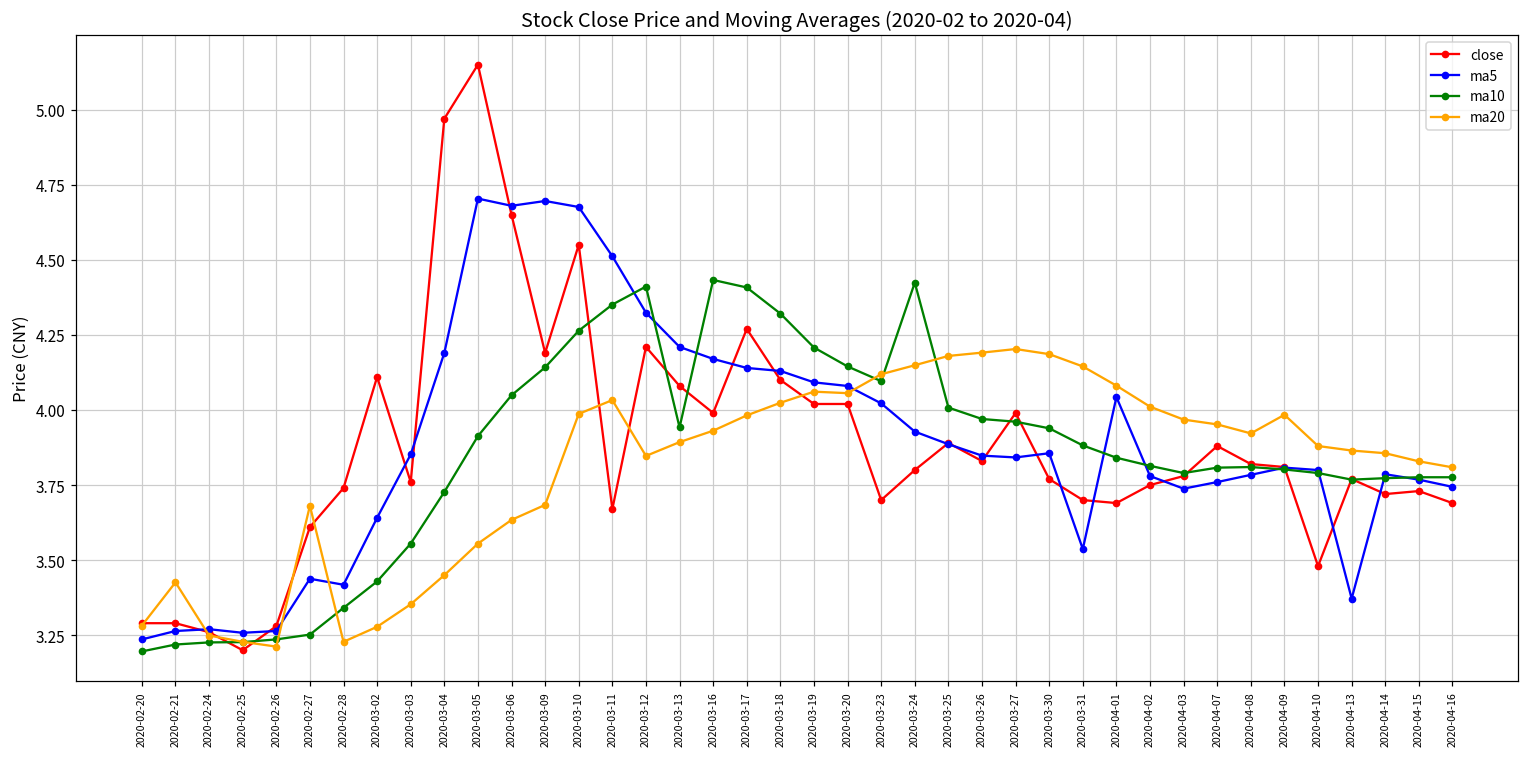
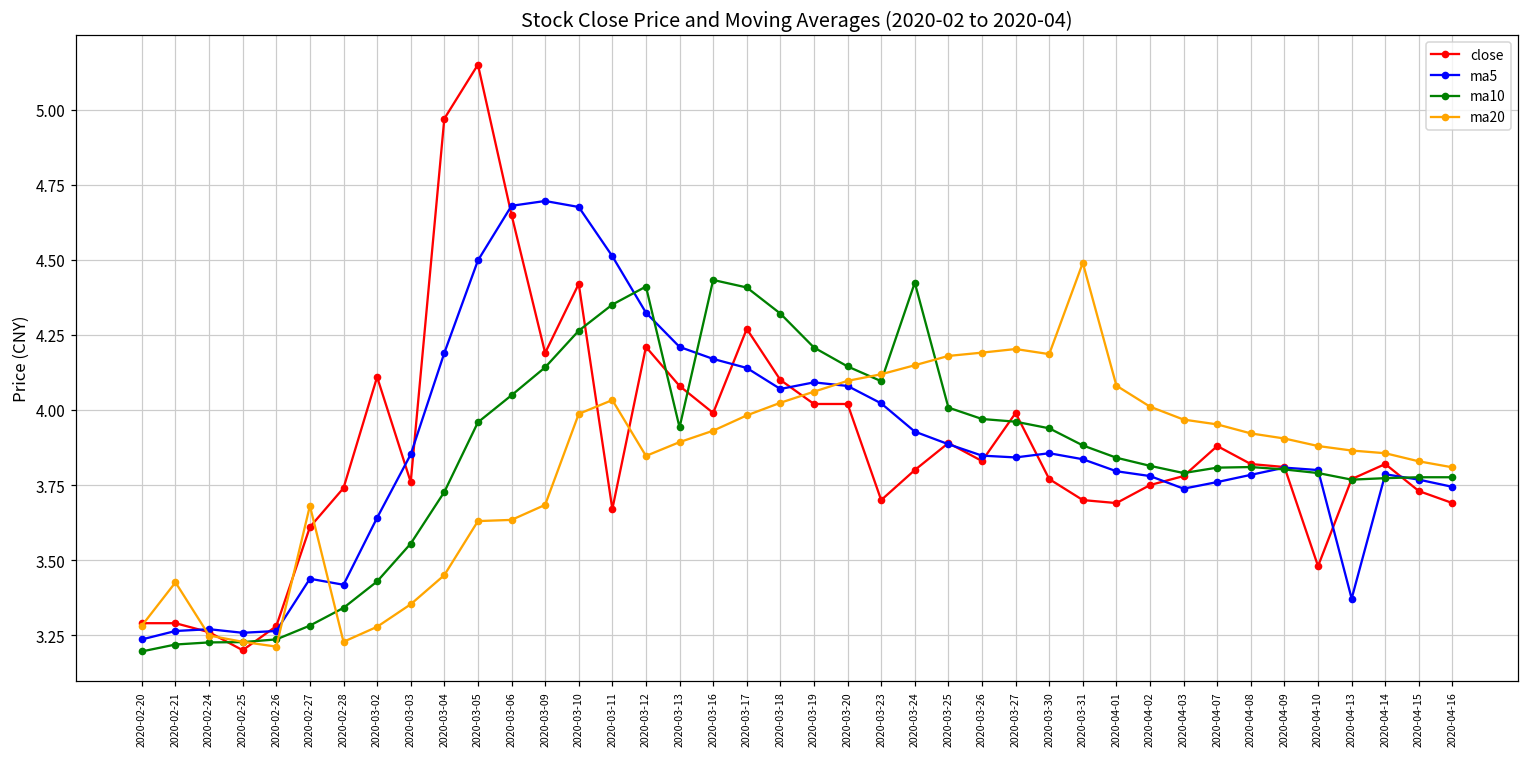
ma10, 2020-02-27: 3.25 -> 3.28
ma5, 2020-03-05: 4.70 -> 4.50
ma10, 2020-03-05: 3.91 -> 3.96
ma20, 2020-03-05: 3.56 -> 3.63
close, 2020-03-10: 4.55 -> 4.42
ma5, 2020-03-18: 4.13 -> 4.07
ma20, 2020-03-20: 4.06 -> 4.10
ma5, 2020-03-31: 3.54 -> 3.84
ma20, 2020-03-31: 4.15 -> 4.49
ma5, 2020-04-01: 4.04 -> 3.80
ma20, 2020-04-09: 3.98 -> 3.91
close, 2020-04-14: 3.72 -> 3.82
